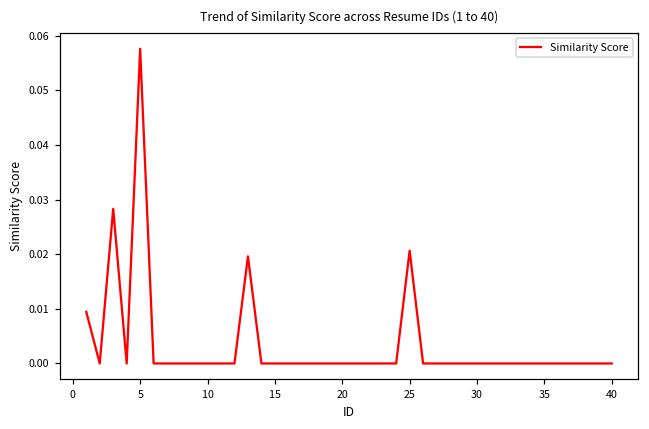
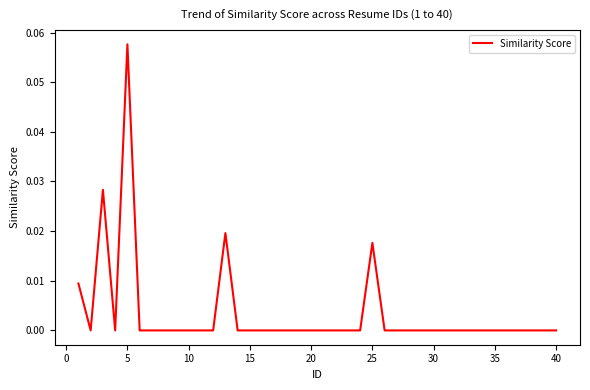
25: 0.021 -> 0.018
